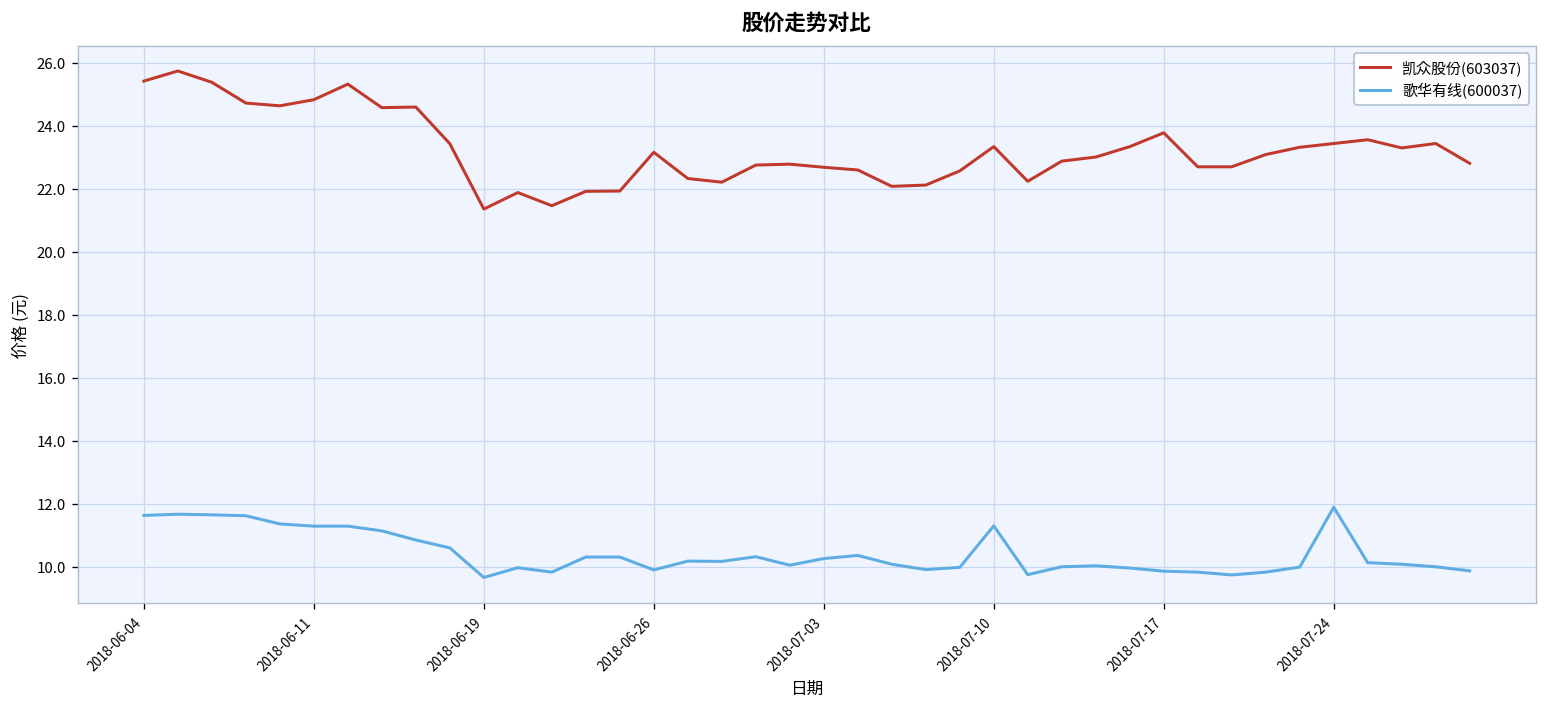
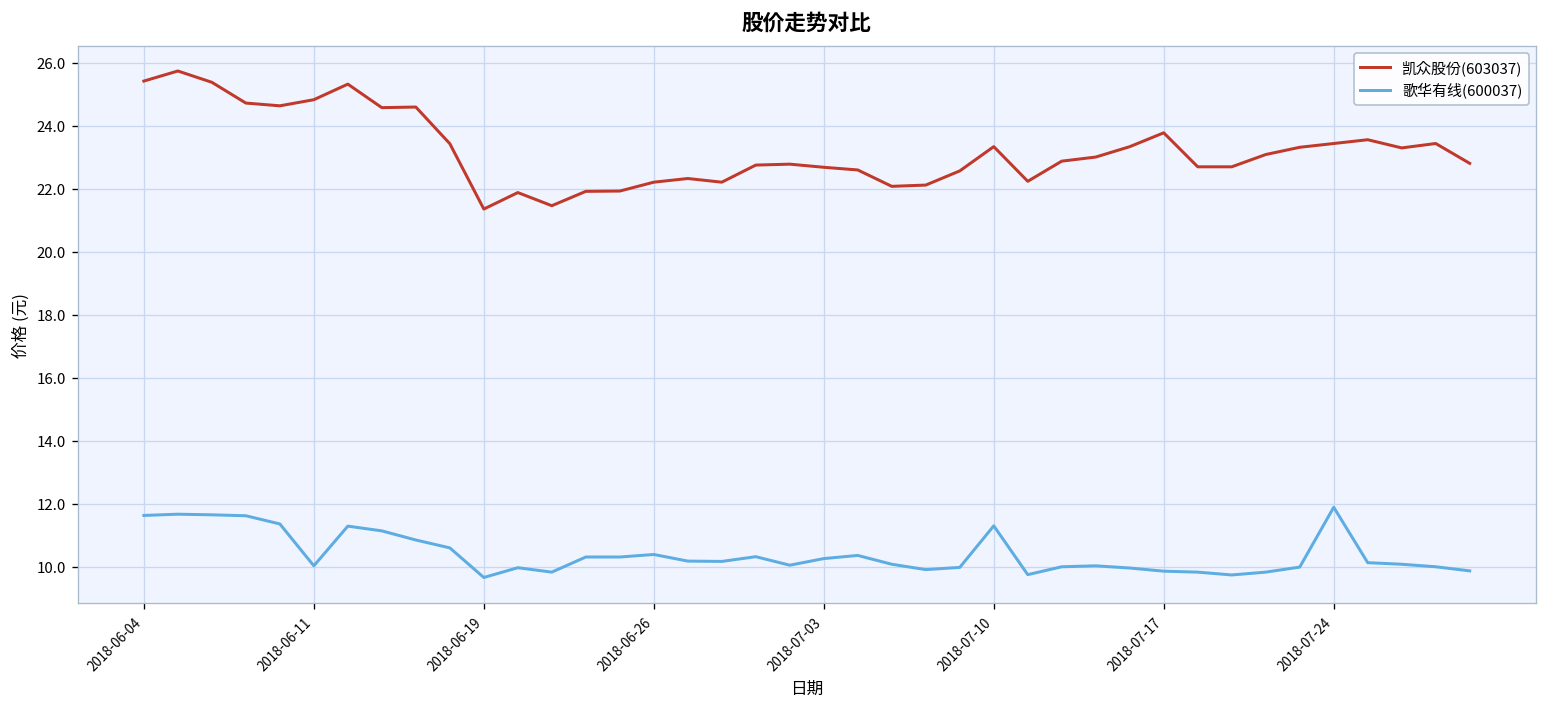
歌华有线(600037), 2018-06-11: 11.3 -> 10.0
凯众股份(603037), 2018-06-26: 23.2 -> 22.2
歌华有线(600037), 2018-06-26: 9.9 -> 10.4
